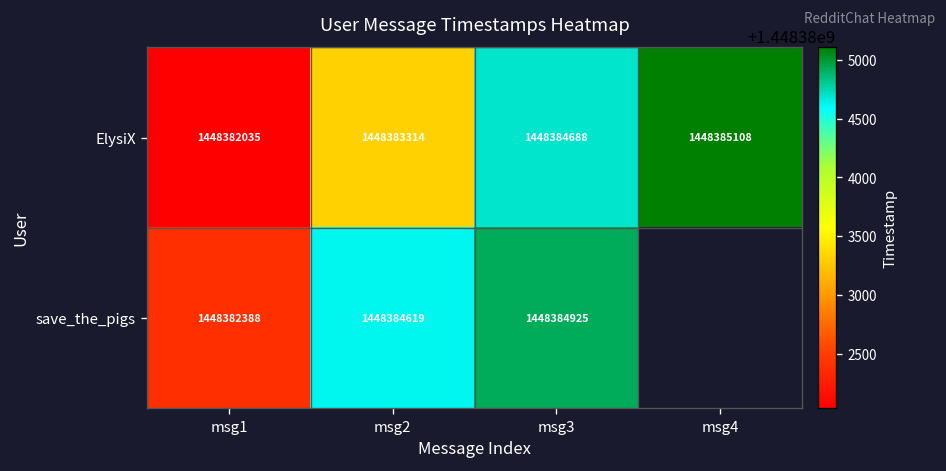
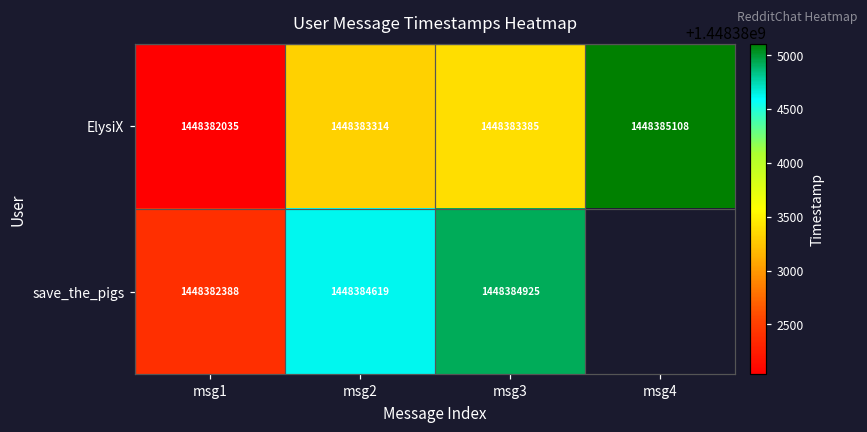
ElysiX, msg3: 1448384688 -> 1448383385
